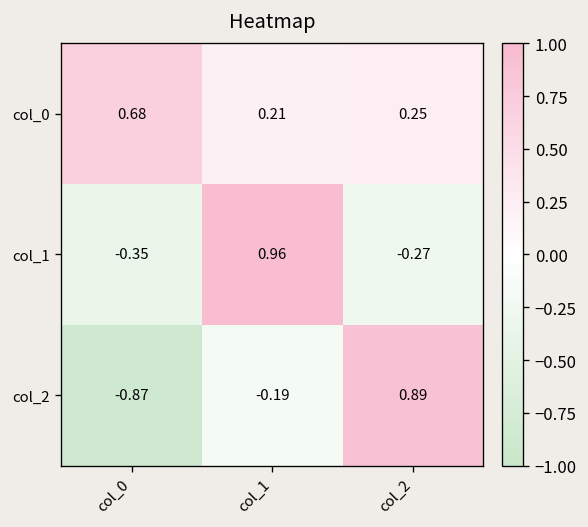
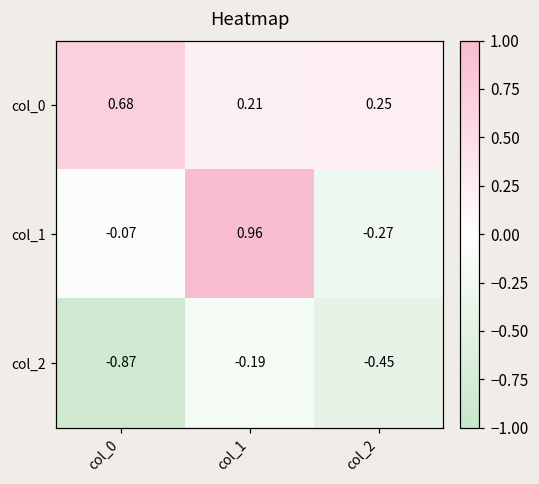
col_1, col_0: -0.35 -> -0.07
col_2, col_2: 0.89 -> -0.45
